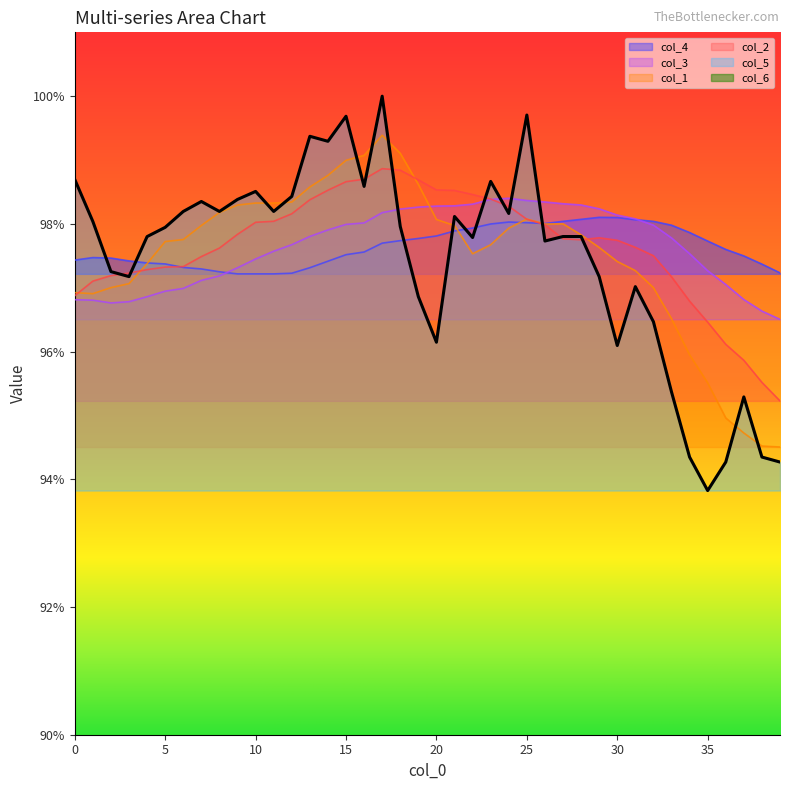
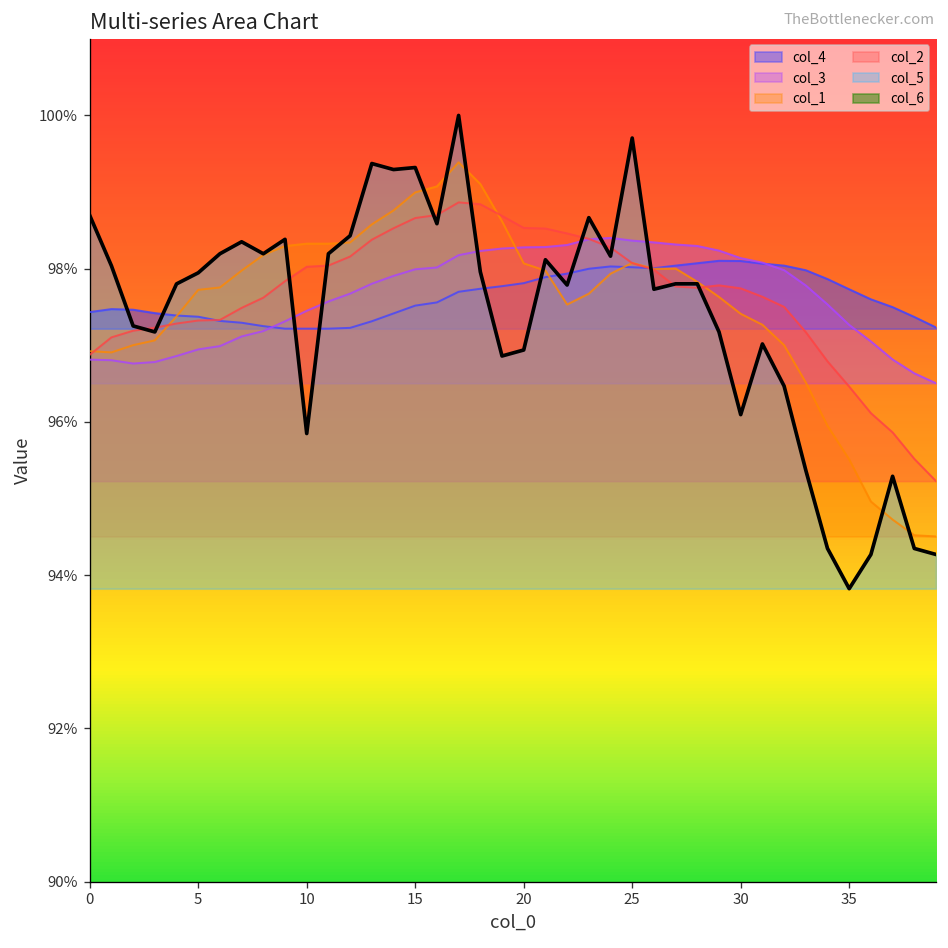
col_5, 10: 98.5% -> 95.8%
col_5, 15: 99.7% -> 99.3%
col_5, 20: 96.1% -> 96.9%
